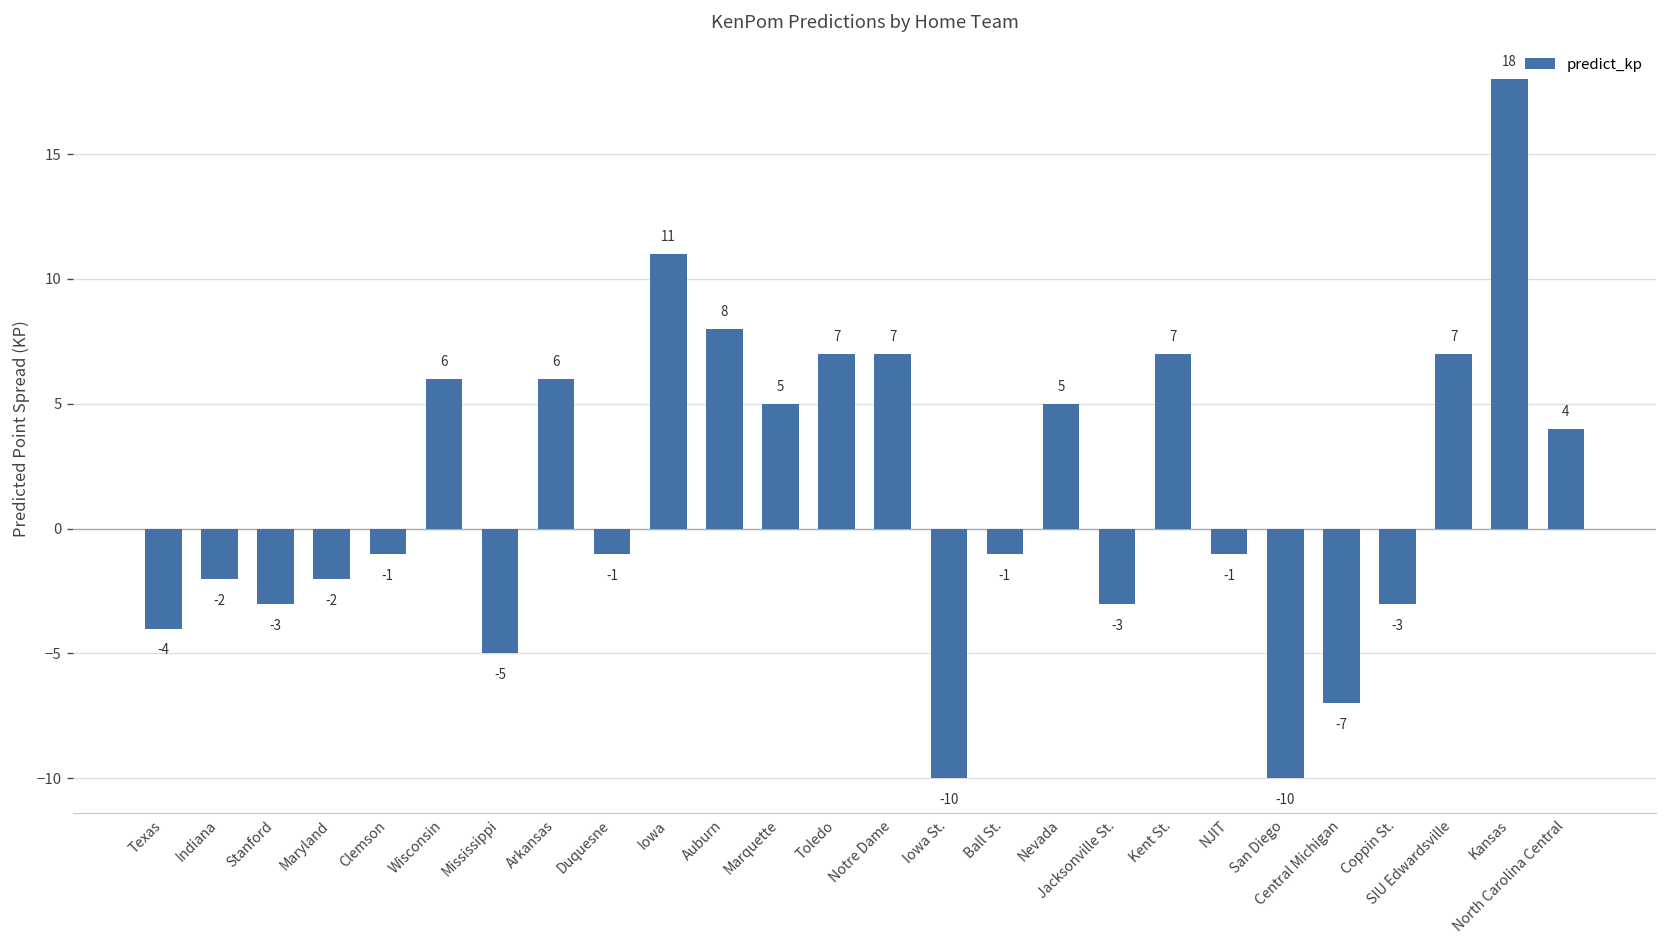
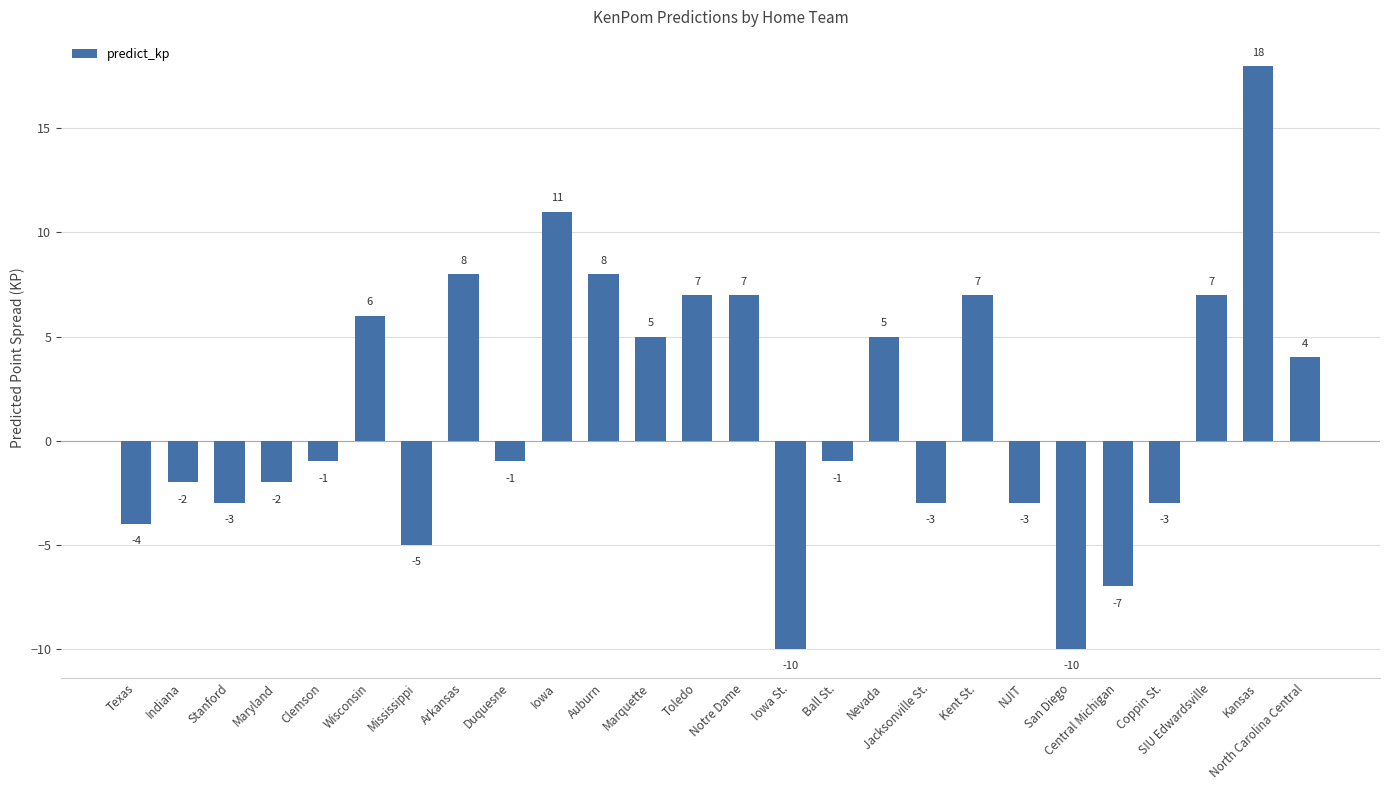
Arkansas: 6 -> 8
NJIT: -1 -> -3
